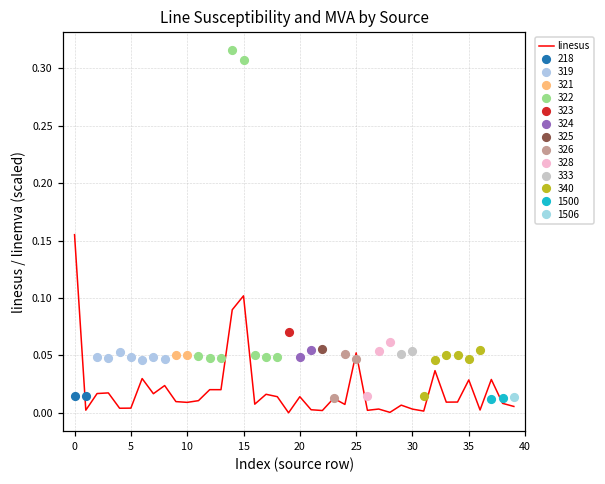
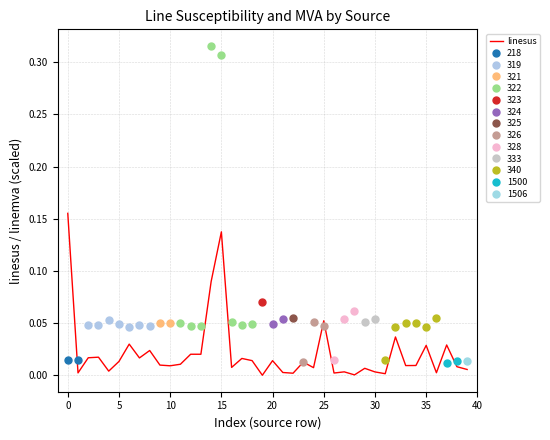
linesus, 5: 0.004 -> 0.013
linesus, 15: 0.102 -> 0.137
